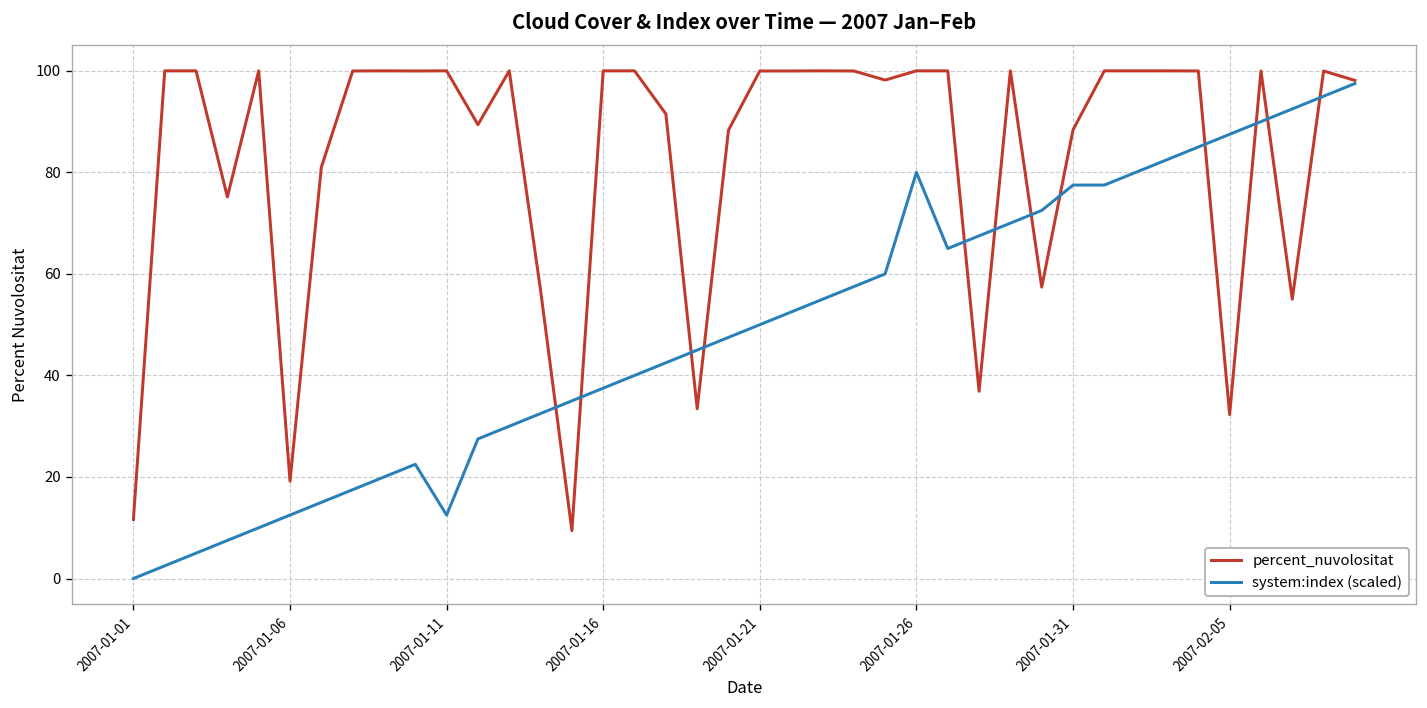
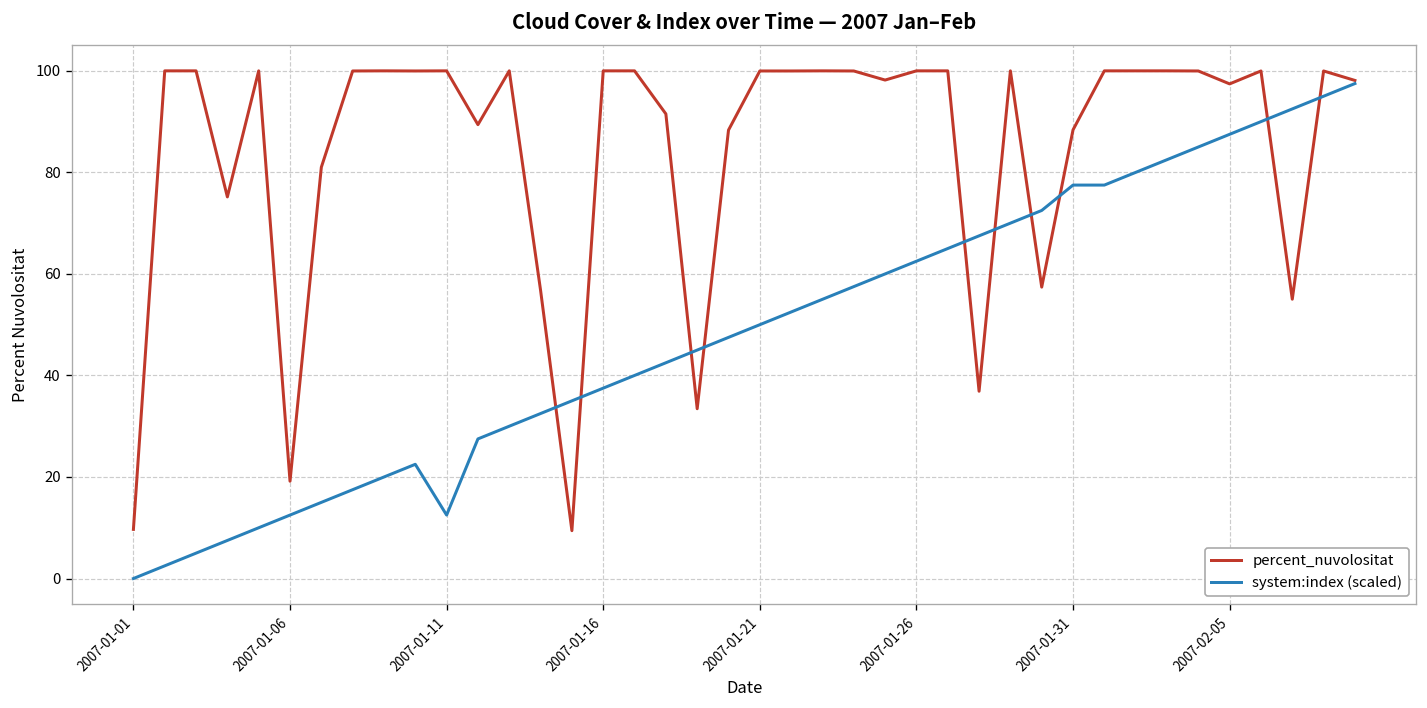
percent_nuvolositat, 2007-01-01: 12 -> 10
system:index (scaled), 2007-01-26: 80 -> 63
percent_nuvolositat, 2007-02-05: 32 -> 97
